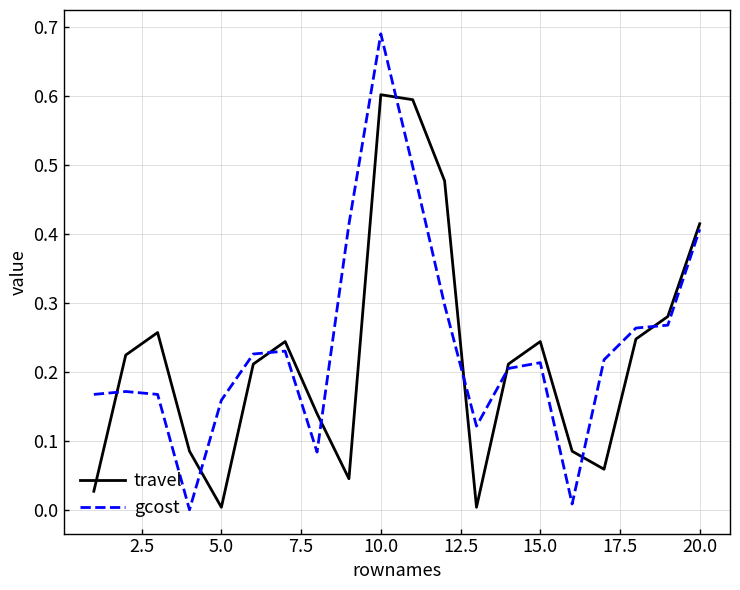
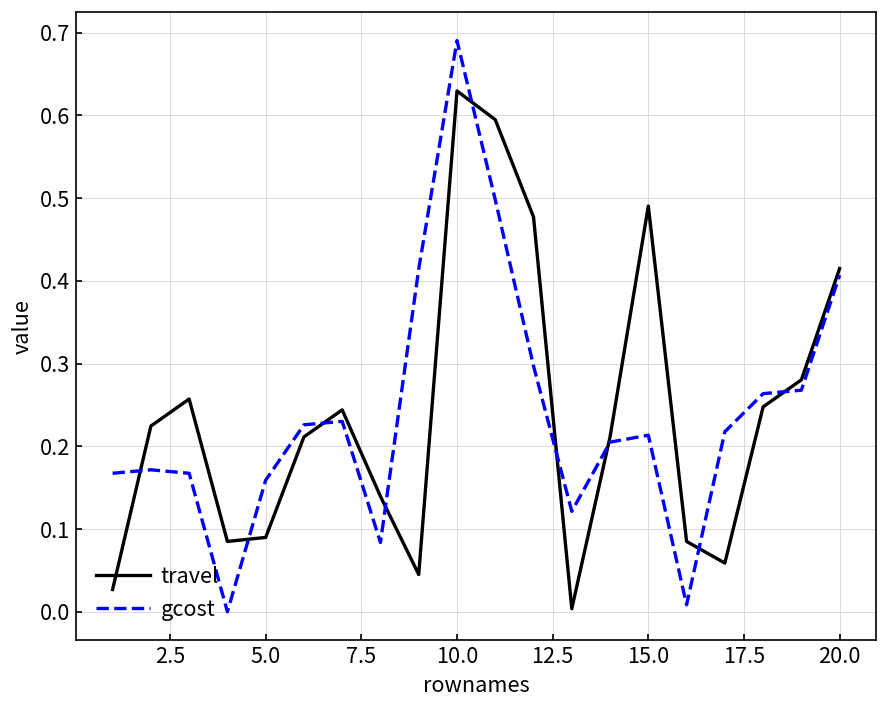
travel, 5.0: 0.00 -> 0.09
travel, 10.0: 0.60 -> 0.63
travel, 15.0: 0.24 -> 0.49
